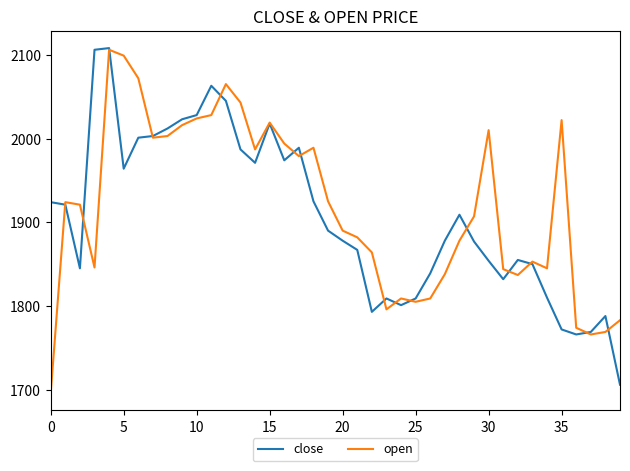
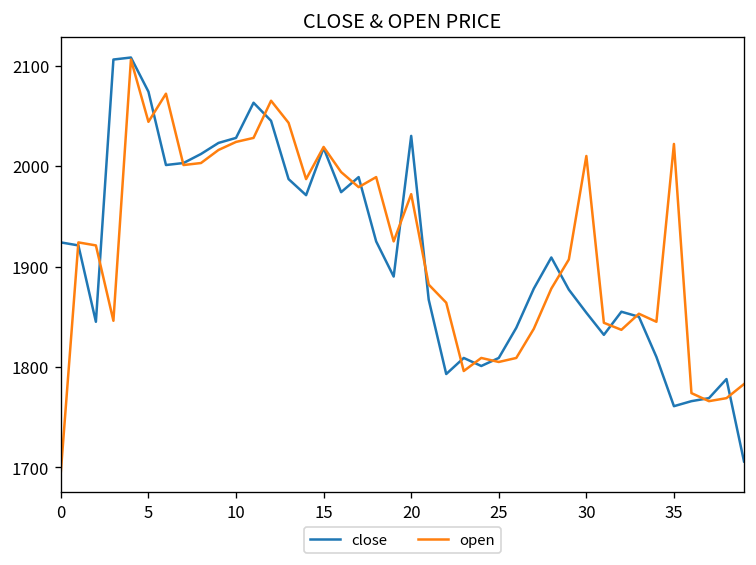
close, 5: 1960 -> 2070
open, 5: 2100 -> 2040
close, 20: 1880 -> 2030
open, 20: 1890 -> 1970
close, 35: 1770 -> 1760
